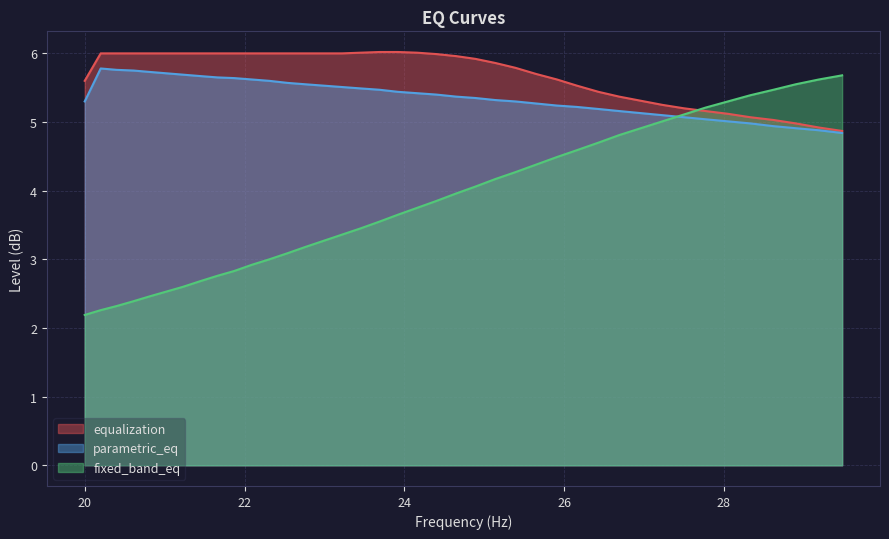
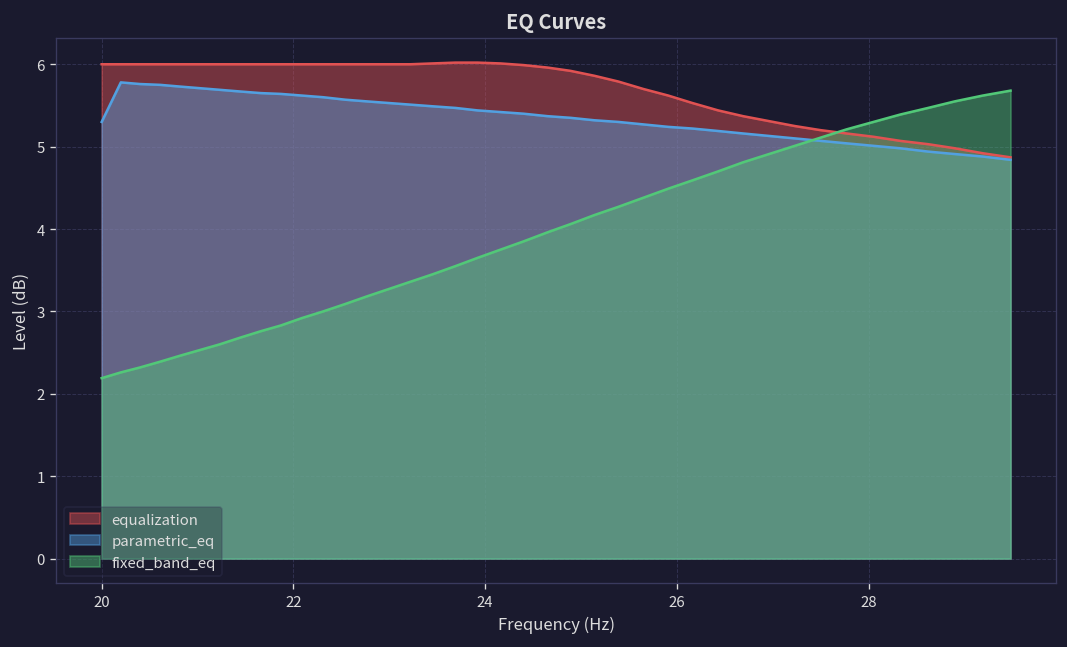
equalization, 20: 5.6 -> 6.0
